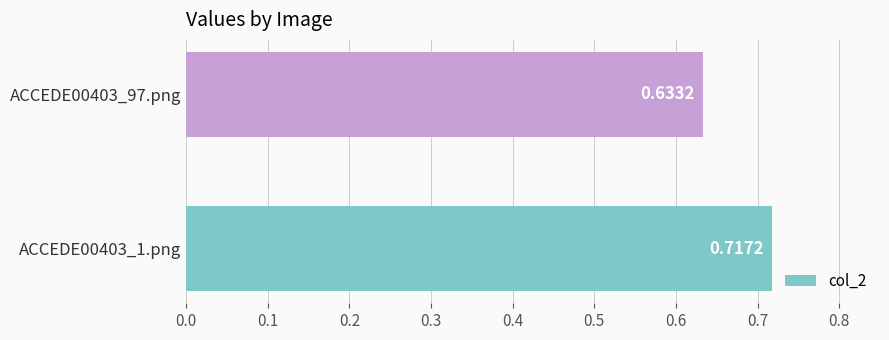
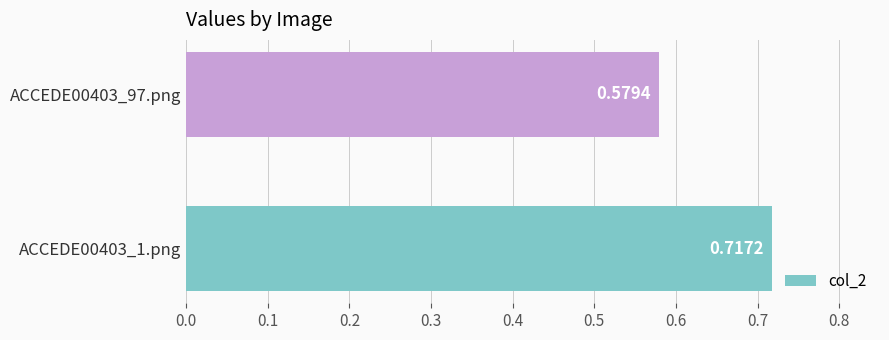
ACCEDE00403_97.png: 0.6332 -> 0.5794
